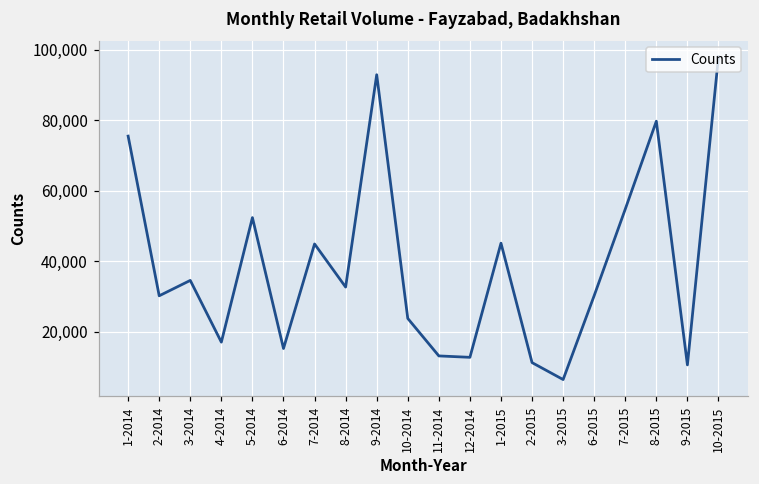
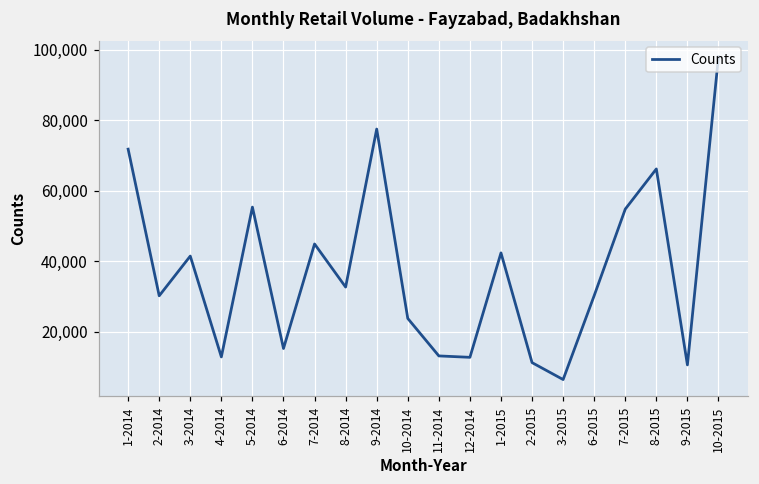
1-2014: 76,000 -> 72,000
3-2014: 35,000 -> 42,000
4-2014: 17,000 -> 13,000
5-2014: 52,000 -> 55,000
9-2014: 93,000 -> 78,000
1-2015: 45,000 -> 42,000
8-2015: 80,000 -> 66,000
